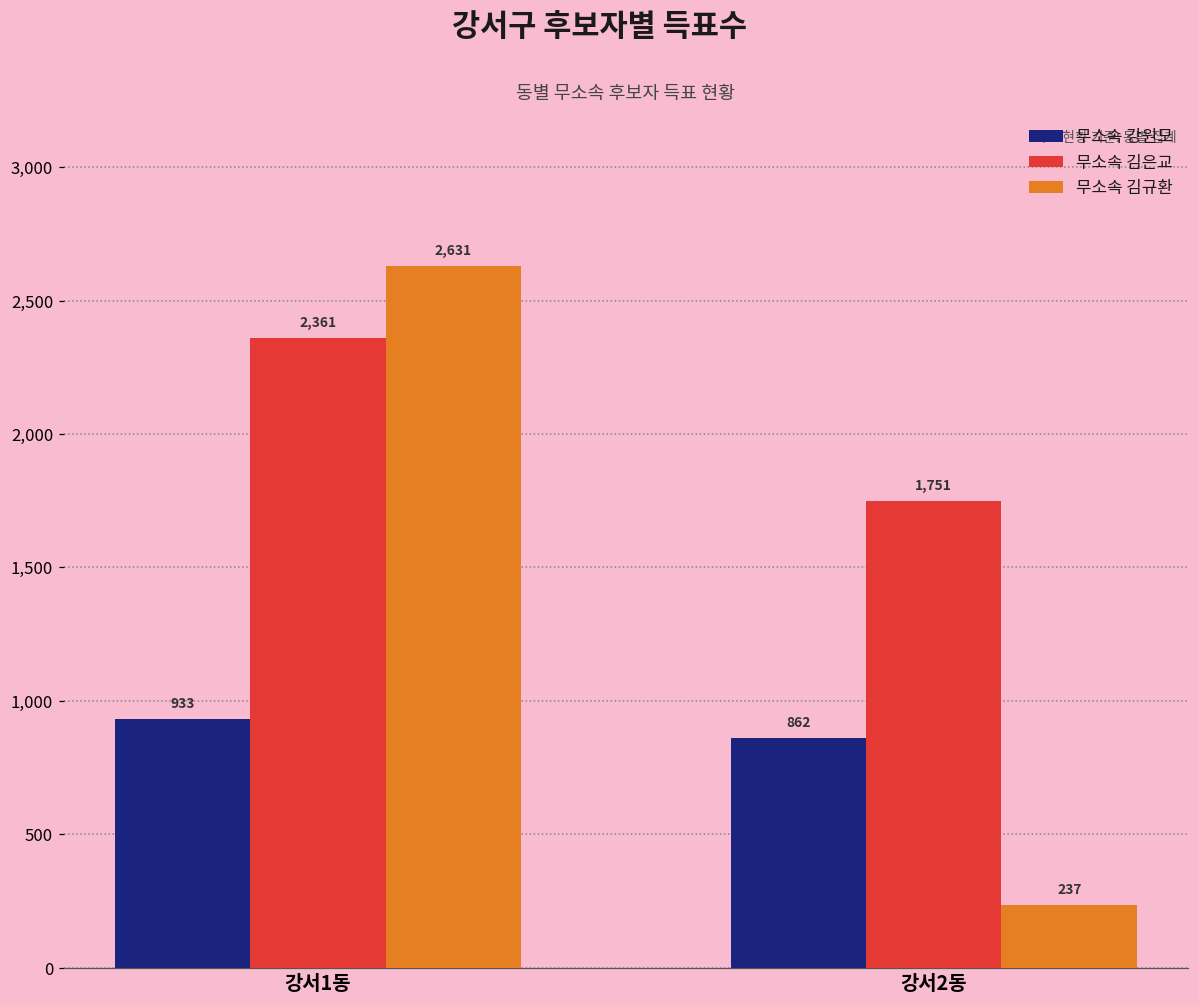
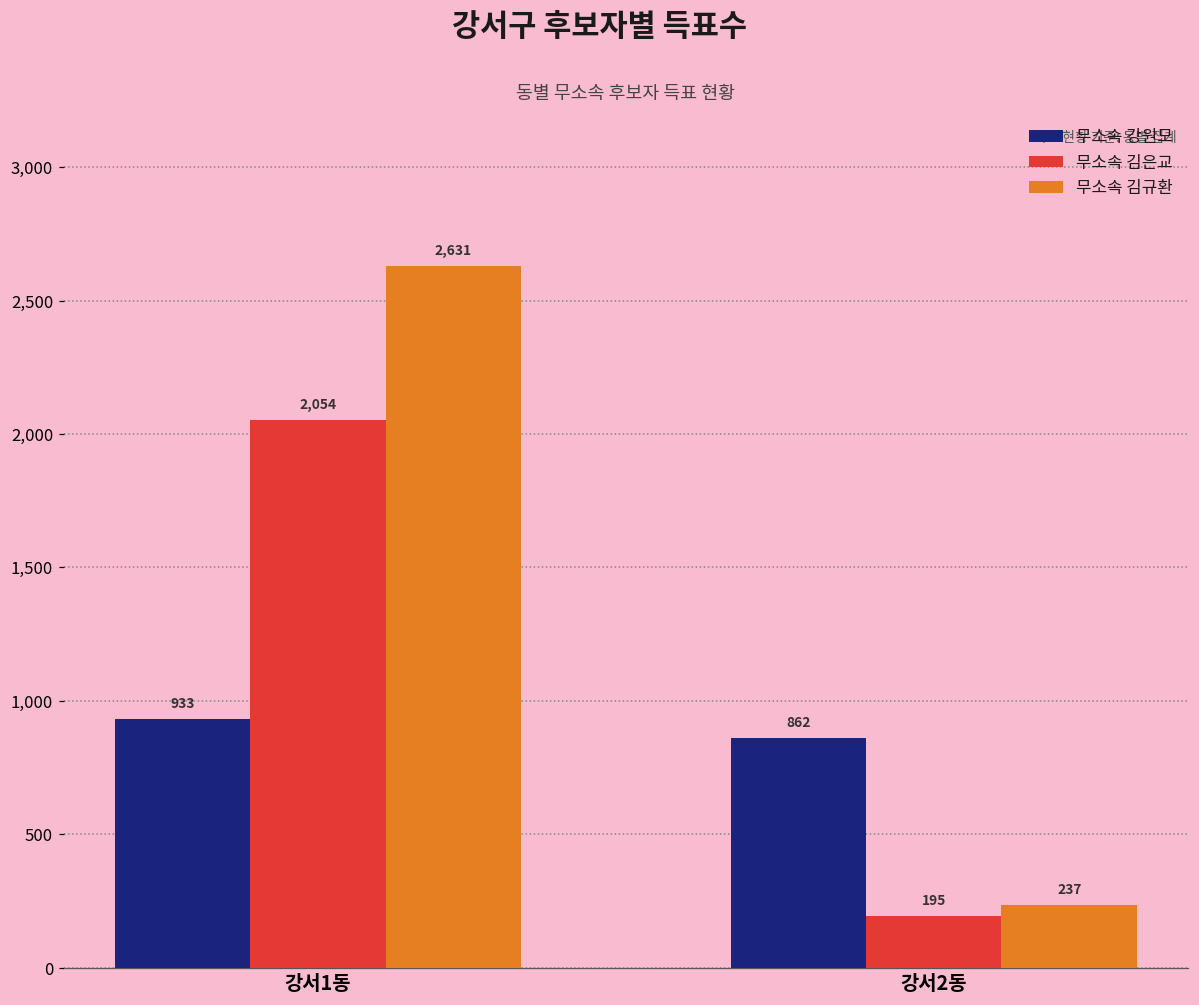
무소속 김은교, 강서1동: 2,361 -> 2,054
무소속 김은교, 강서2동: 1,751 -> 195
